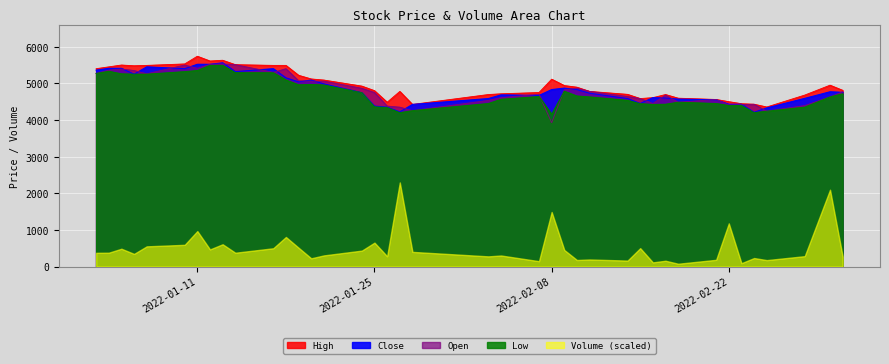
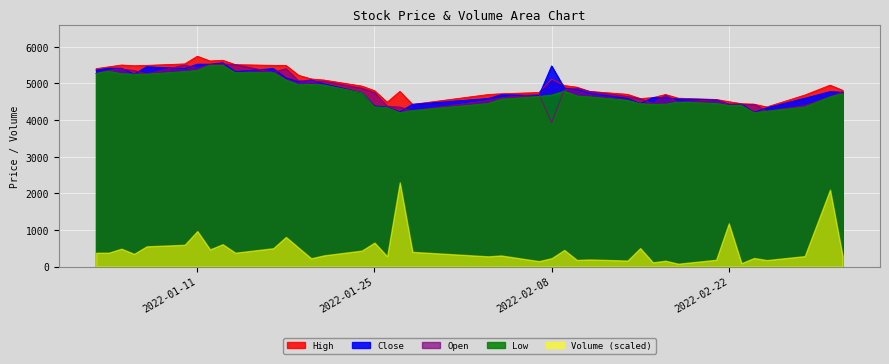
Close, 2022-02-08: 4800 -> 5500
Low, 2022-02-08: 4200 -> 4700
Volume (scaled), 2022-02-08: 1500 -> 200
